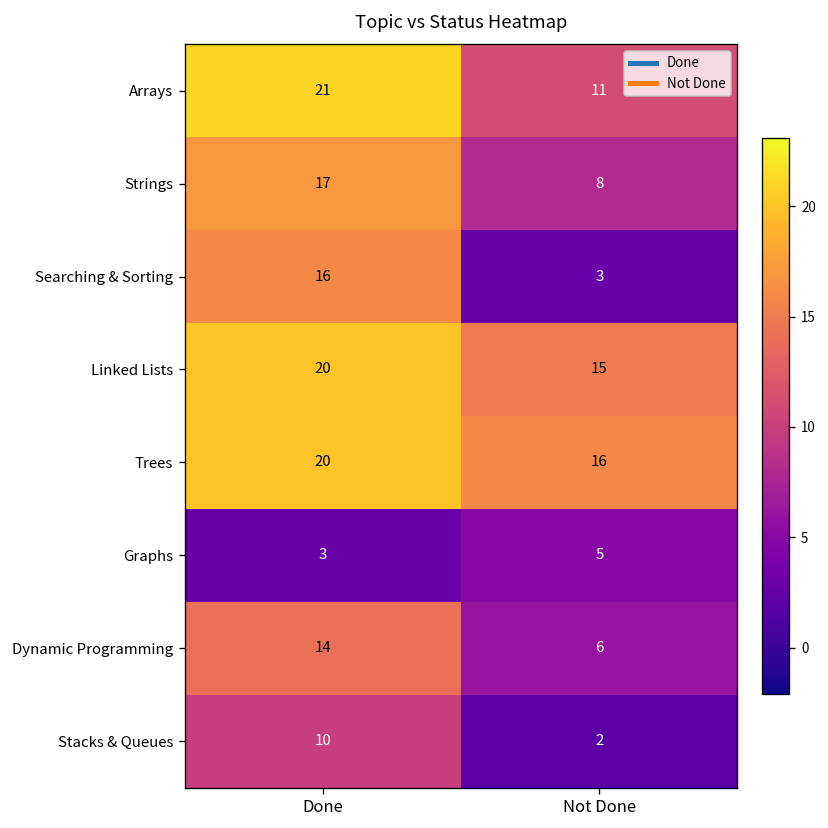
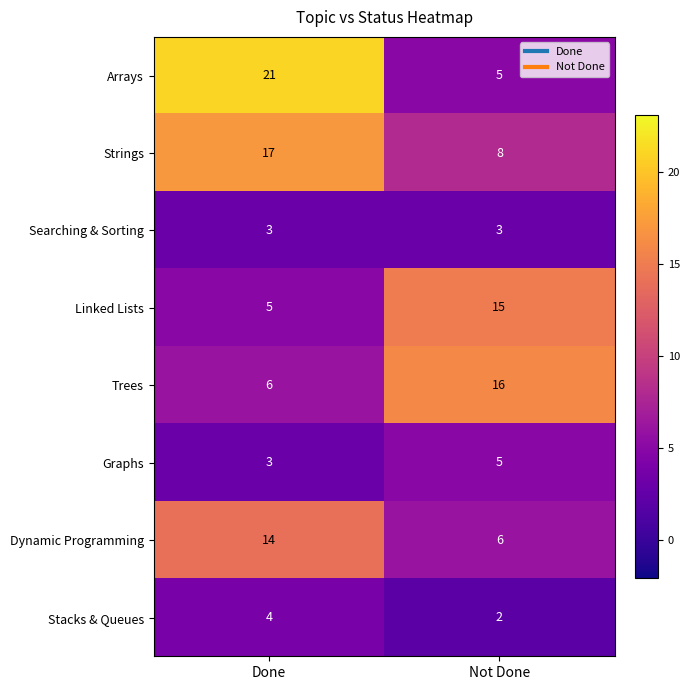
Arrays, Not Done: 11 -> 5
Searching & Sorting, Done: 16 -> 3
Linked Lists, Done: 20 -> 5
Trees, Done: 20 -> 6
Stacks & Queues, Done: 10 -> 4
